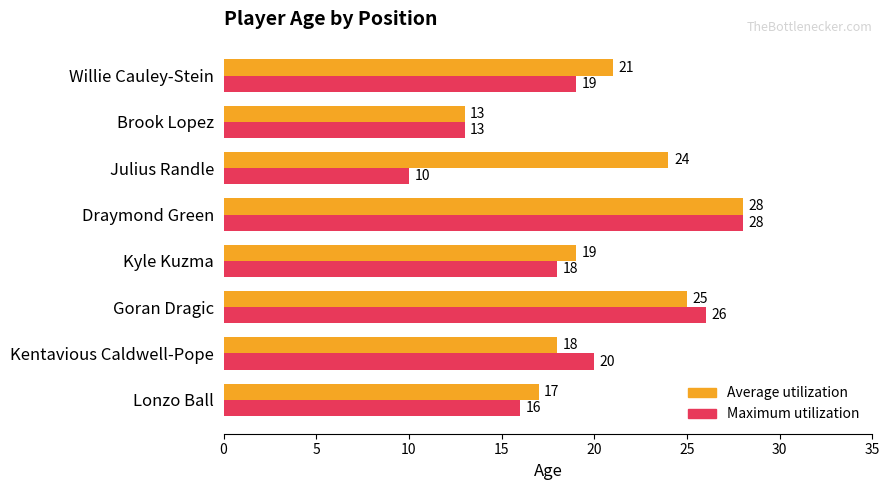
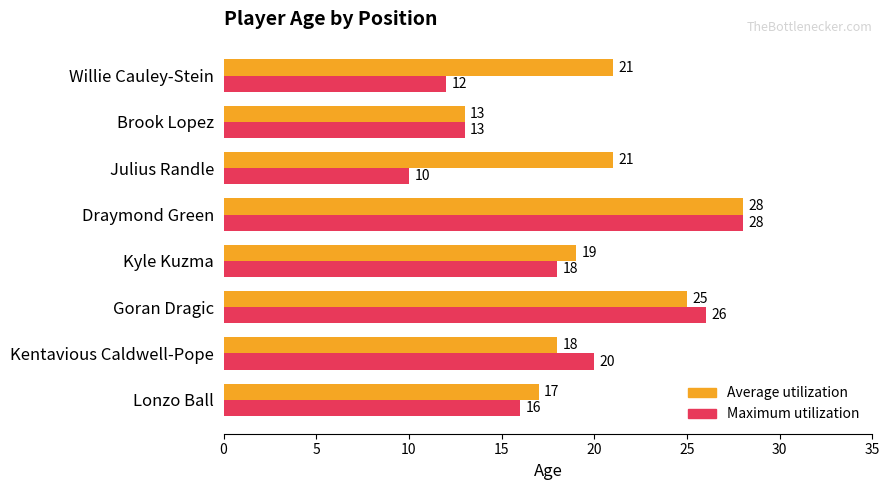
Maximum utilization, Willie Cauley-Stein: 19 -> 12
Average utilization, Julius Randle: 24 -> 21
